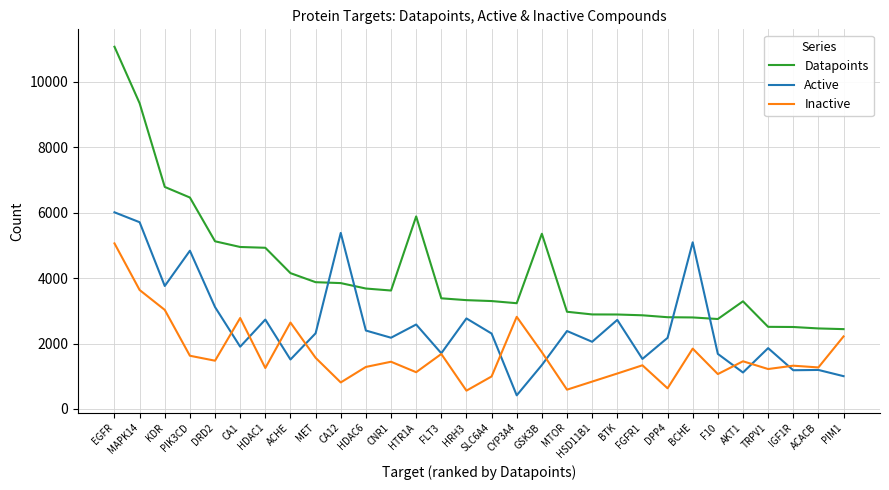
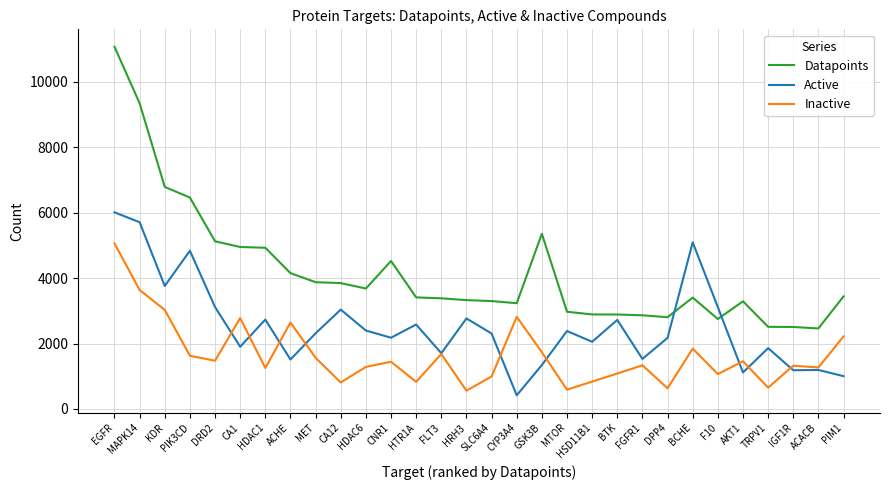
Active, CA12: 5400 -> 3000
Datapoints, CNR1: 3600 -> 4500
Datapoints, HTR1A: 5900 -> 3400
Inactive, HTR1A: 1100 -> 800
Datapoints, BCHE: 2800 -> 3400
Active, F10: 1700 -> 3100
Inactive, TRPV1: 1200 -> 700
Datapoints, PIM1: 2400 -> 3400
